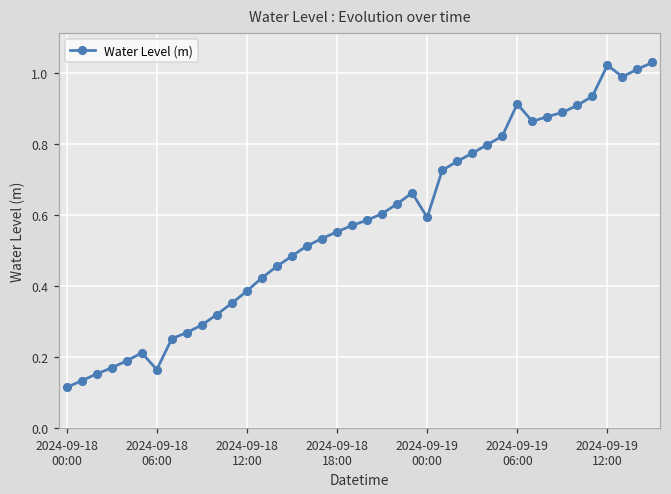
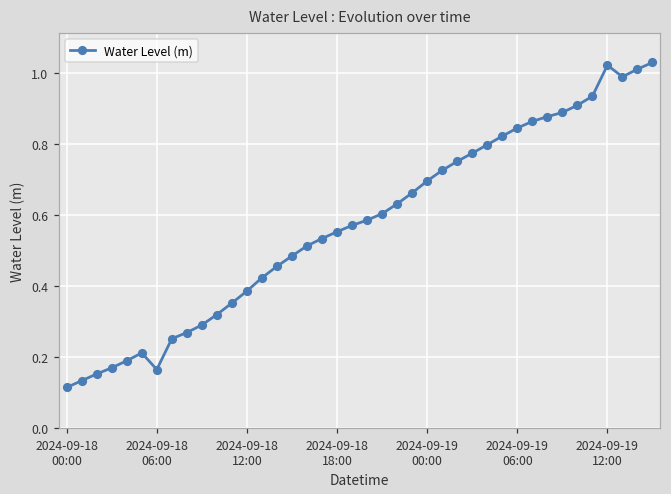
2024-09-19 00:00: 0.59 -> 0.70
2024-09-19 06:00: 0.91 -> 0.85
